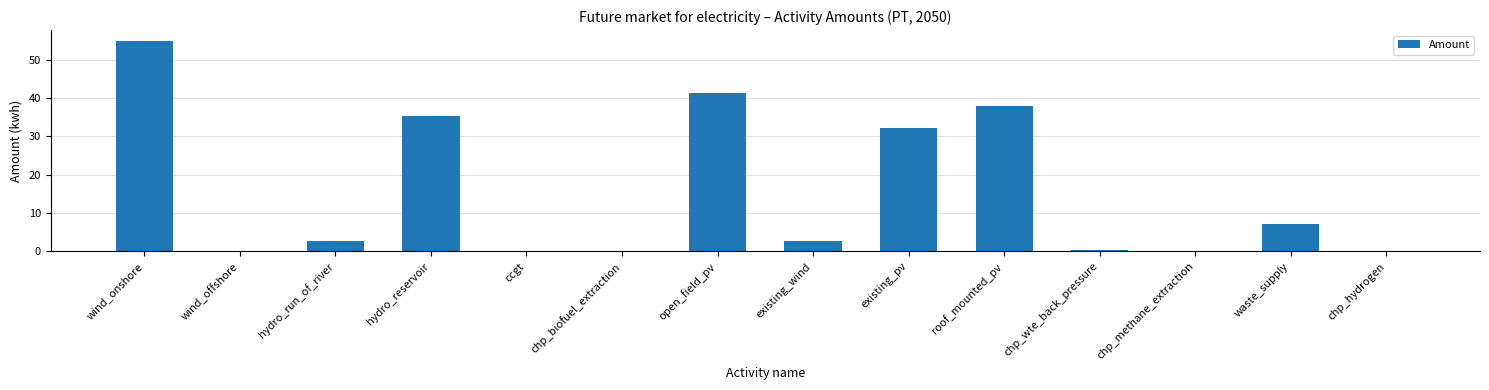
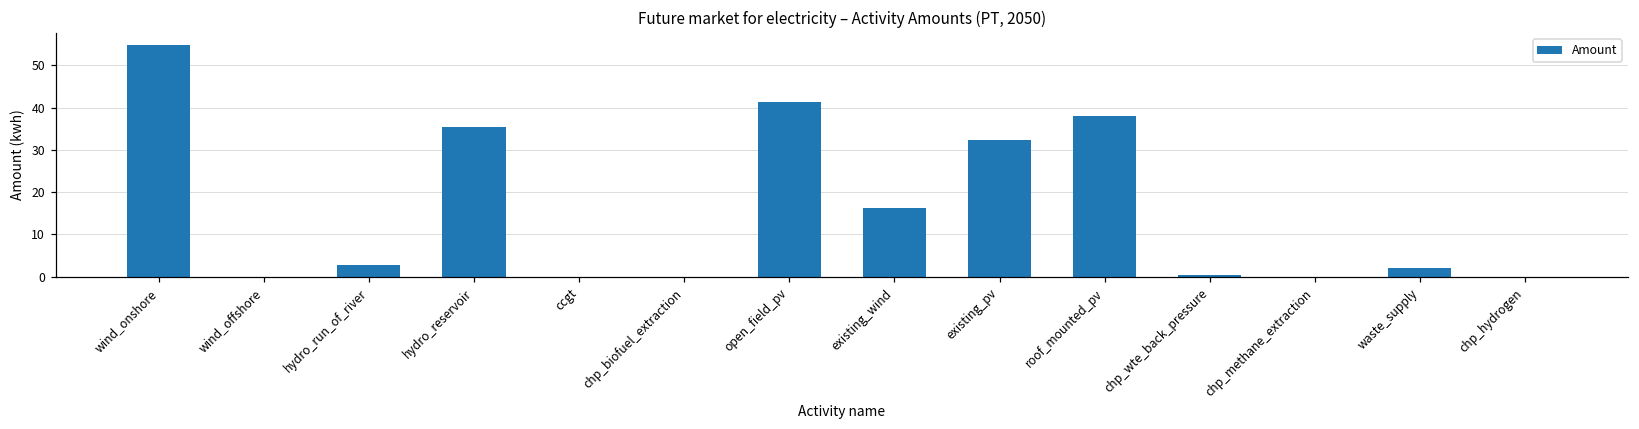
existing_wind: 3 -> 16
waste_supply: 7 -> 2
